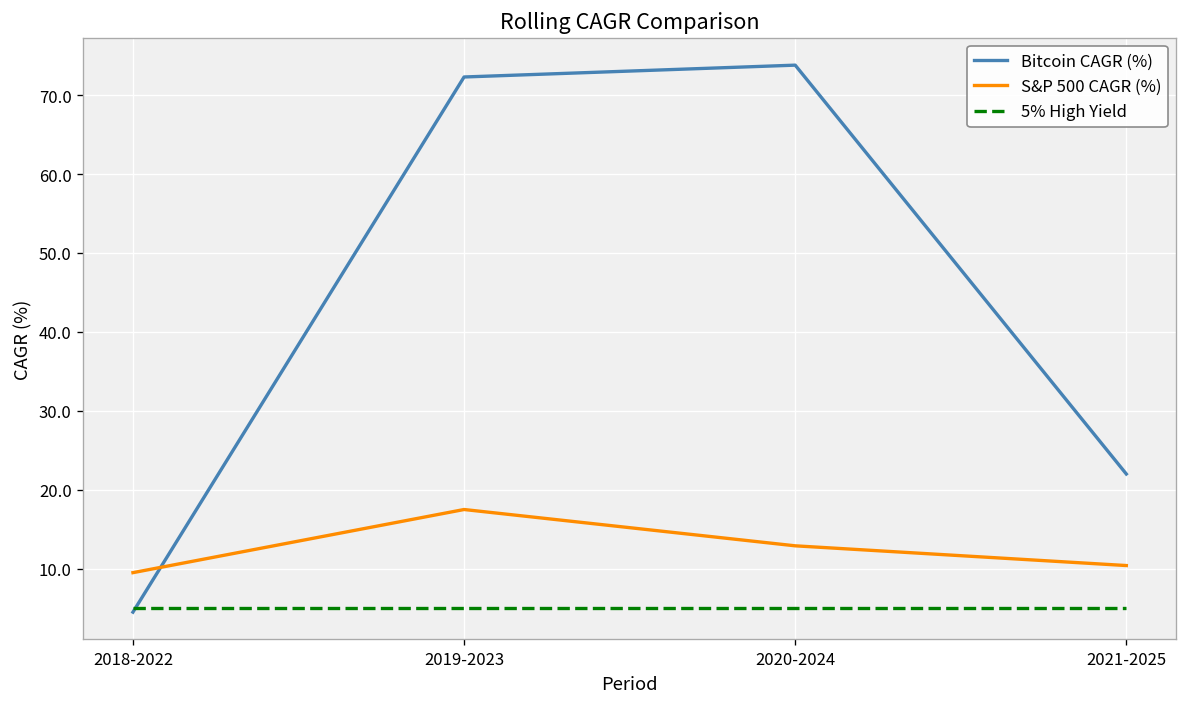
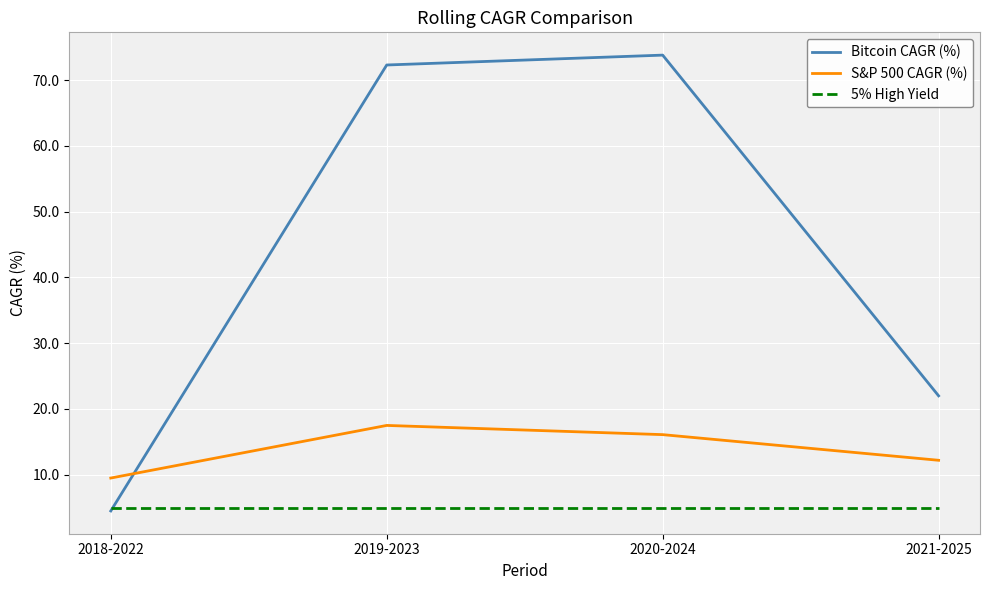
S&P 500 CAGR (%), 2020-2024: 13 -> 16
S&P 500 CAGR (%), 2021-2025: 10 -> 12
